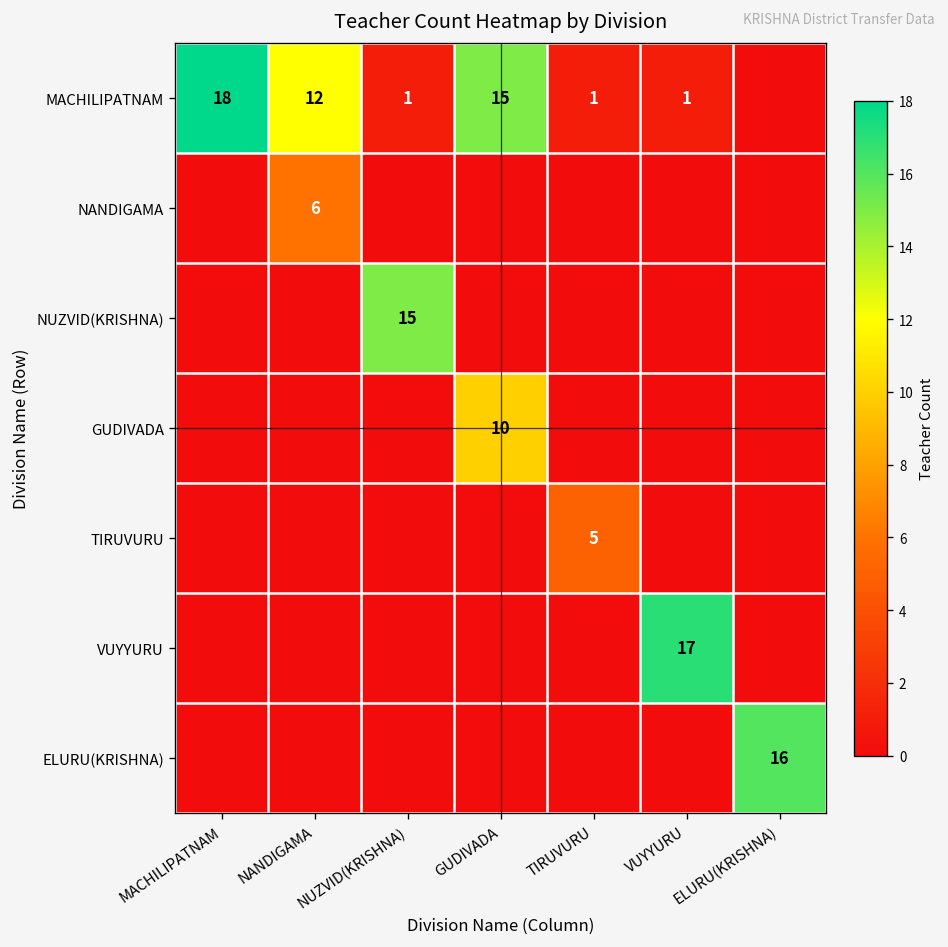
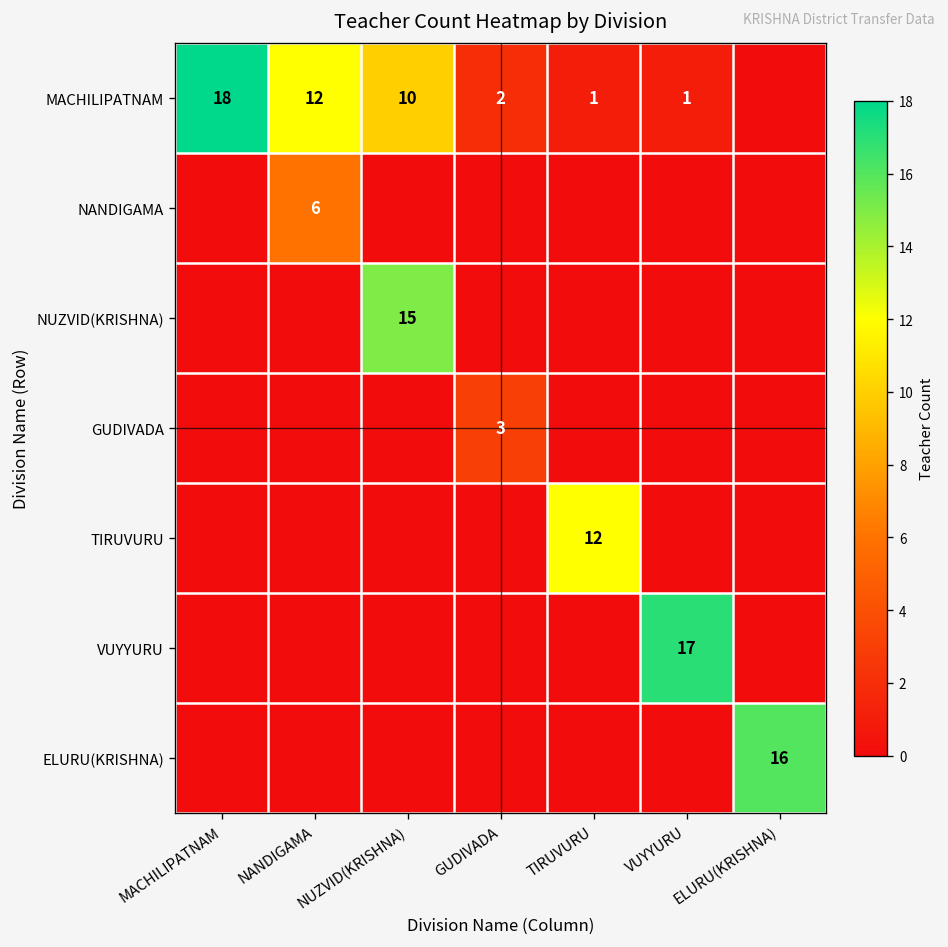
MACHILIPATNAM, NUZVID(KRISHNA): 1 -> 10
MACHILIPATNAM, GUDIVADA: 15 -> 2
GUDIVADA, GUDIVADA: 10 -> 3
TIRUVURU, TIRUVURU: 5 -> 12
